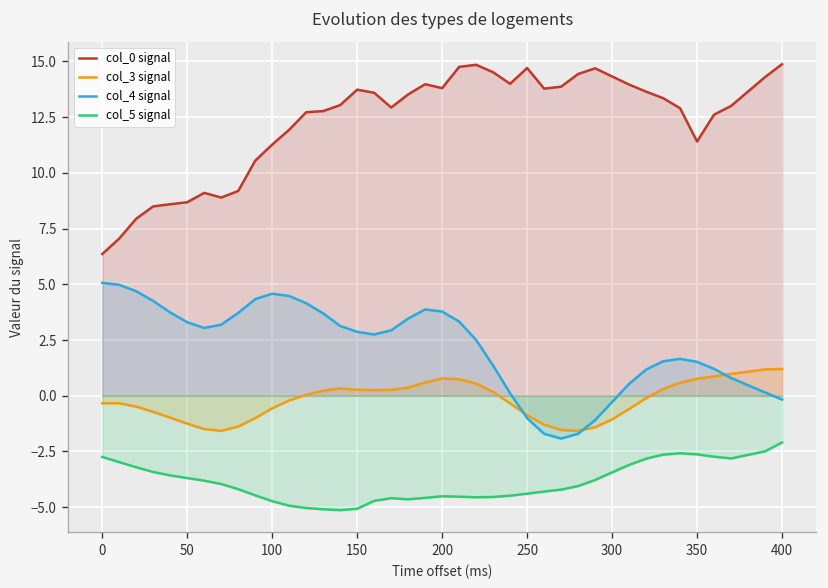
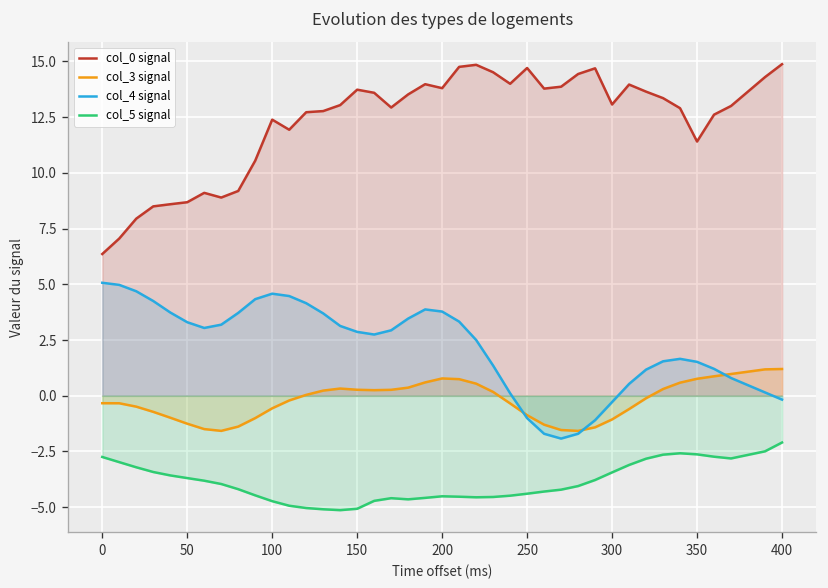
col_0 signal, 100: 11.3 -> 12.4
col_0 signal, 300: 14.3 -> 13.1
